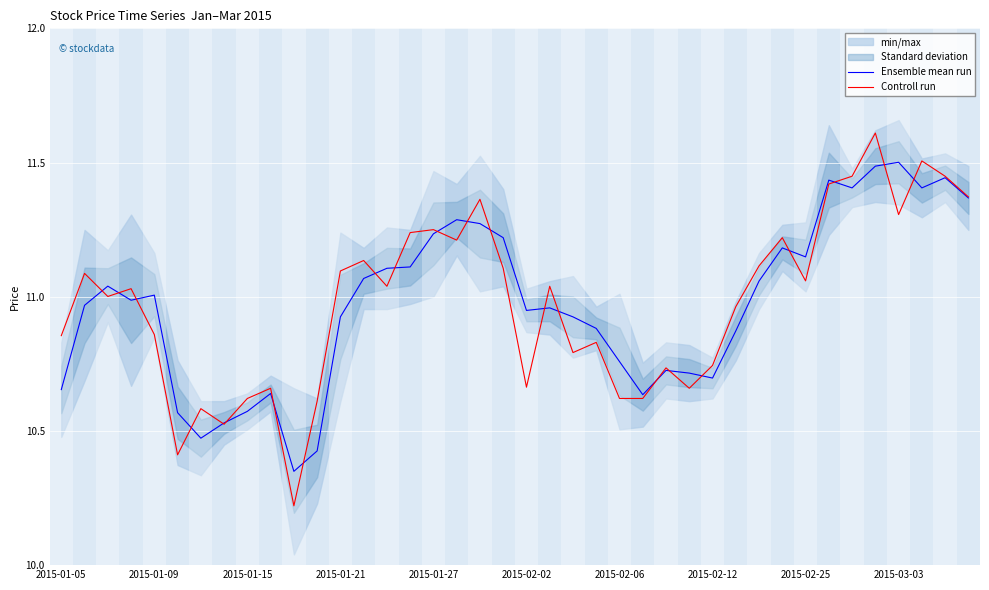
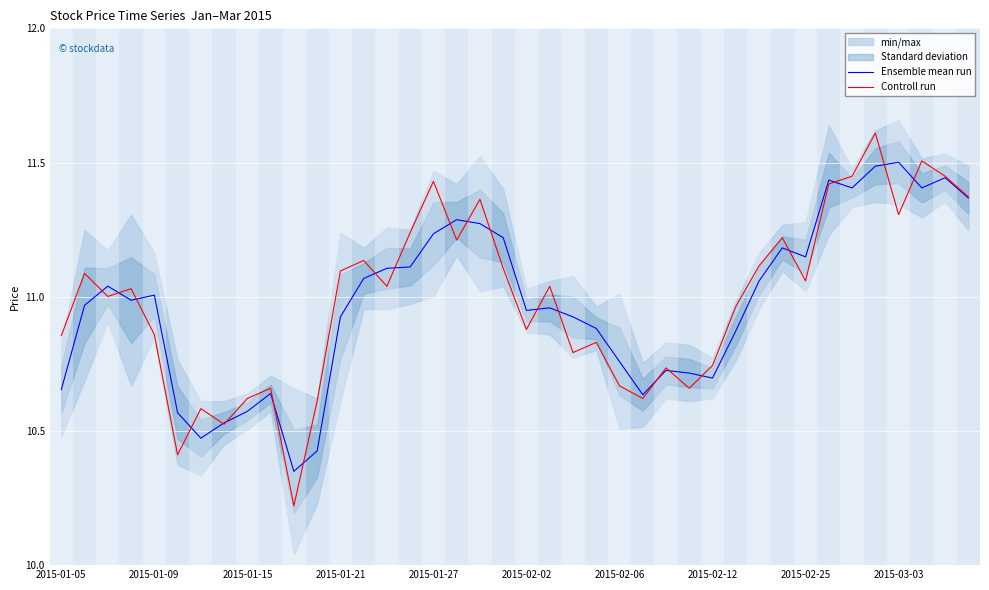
Controll run, 2015-01-27: 11.25 -> 11.43
Controll run, 2015-02-02: 10.66 -> 10.88
Controll run, 2015-02-06: 10.62 -> 10.67
